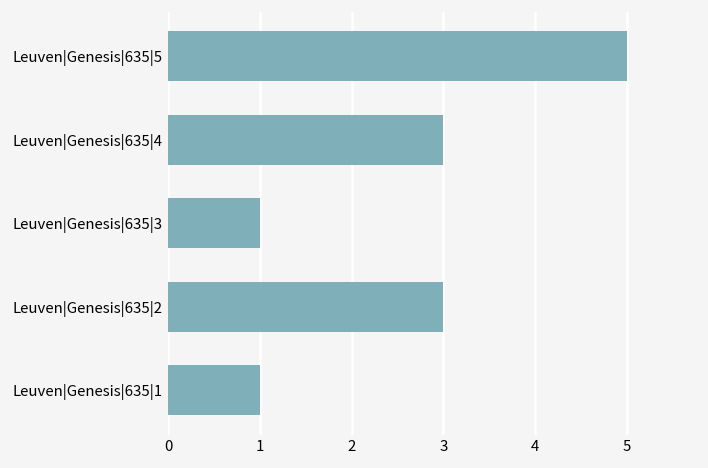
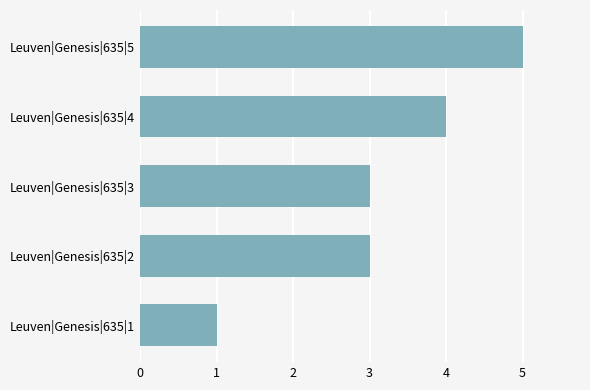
Leuven|Genesis|635|4: 3 -> 4
Leuven|Genesis|635|3: 1 -> 3
